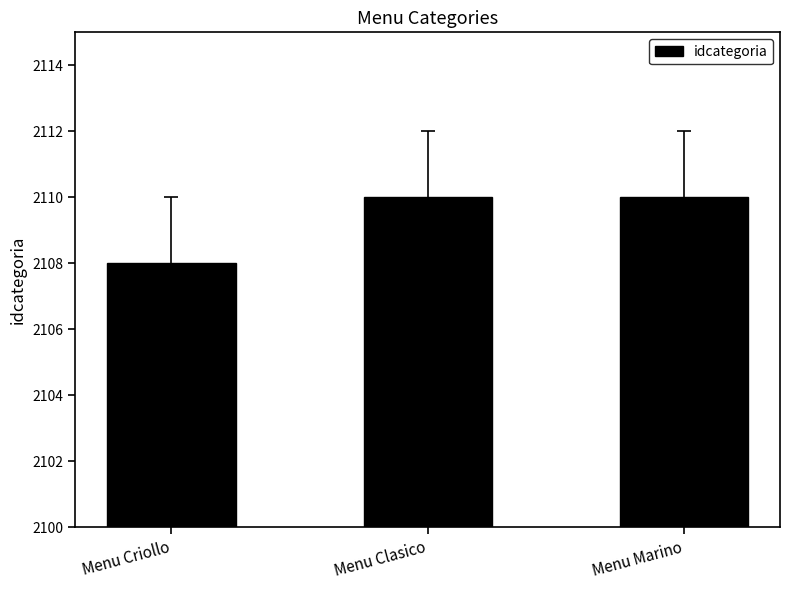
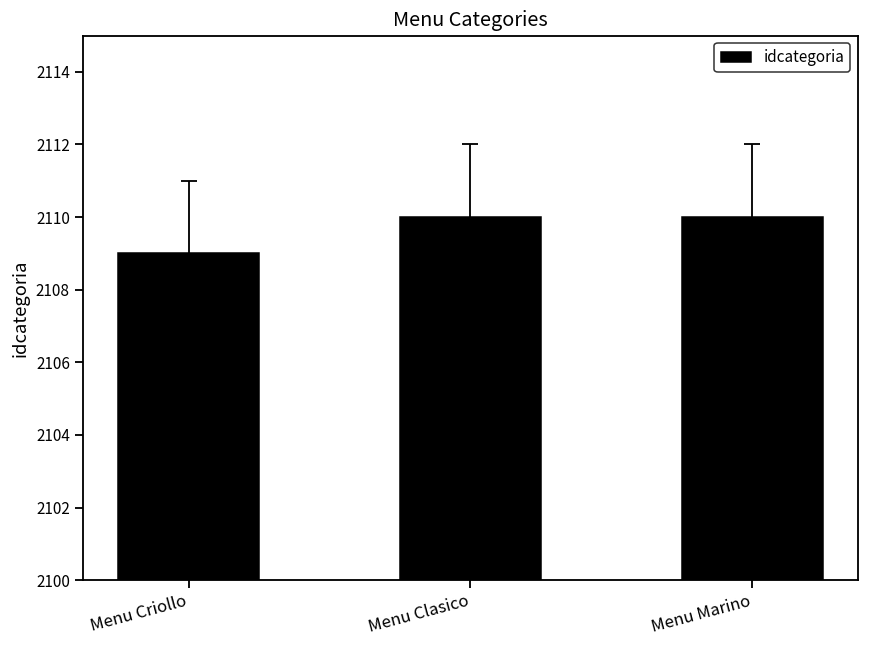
idcategoria, Menu Criollo: 2108 -> 2109
